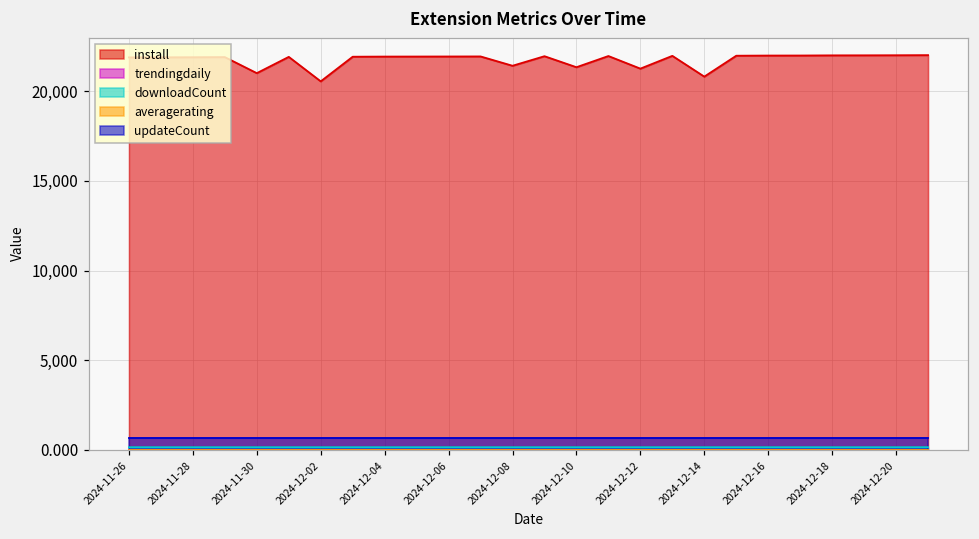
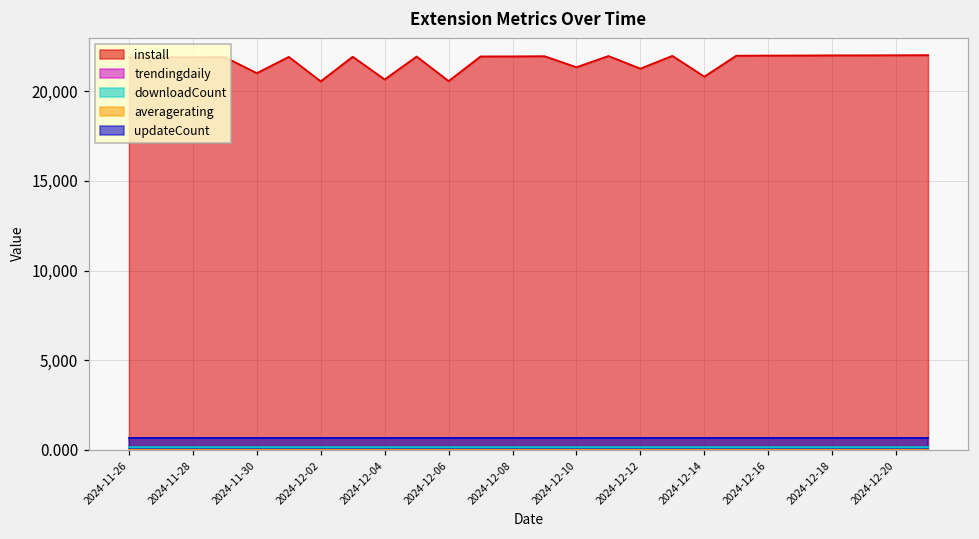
install, 2024-12-04: 21,900 -> 20,700
install, 2024-12-06: 21,900 -> 20,600
install, 2024-12-08: 21,400 -> 21,900
